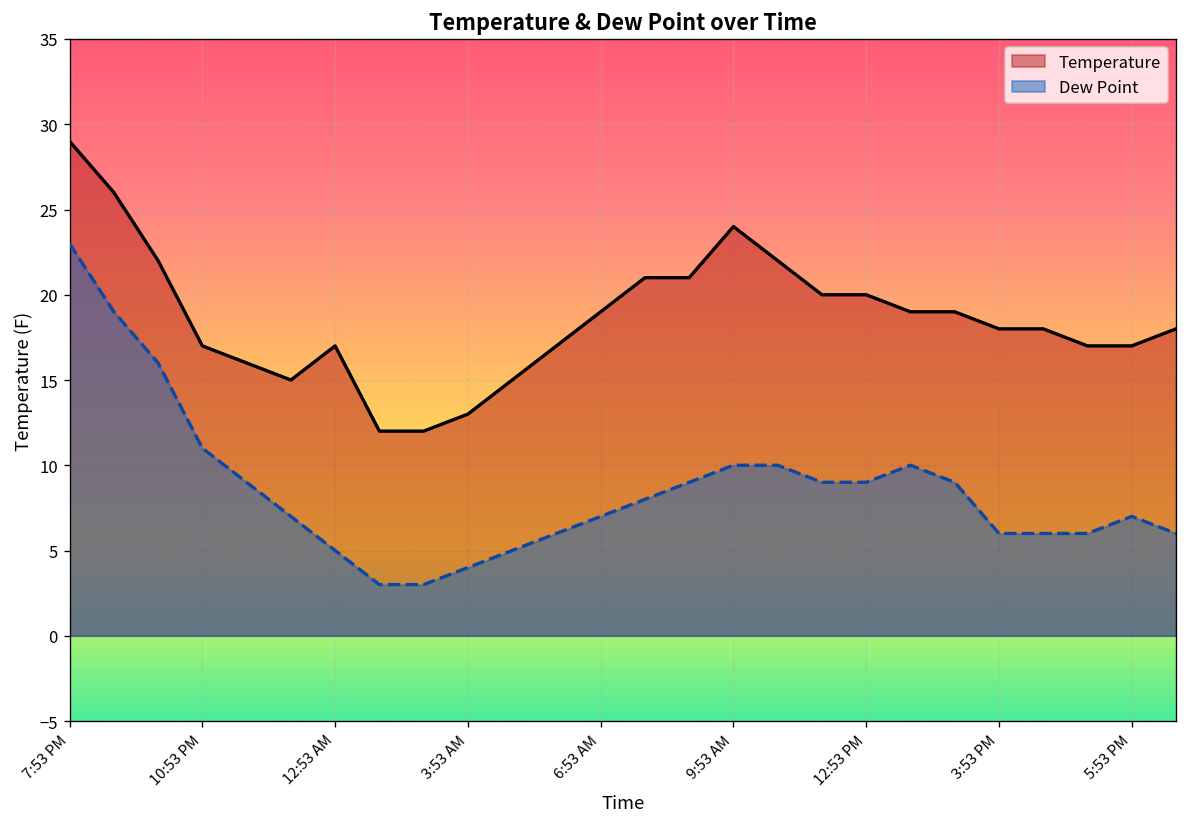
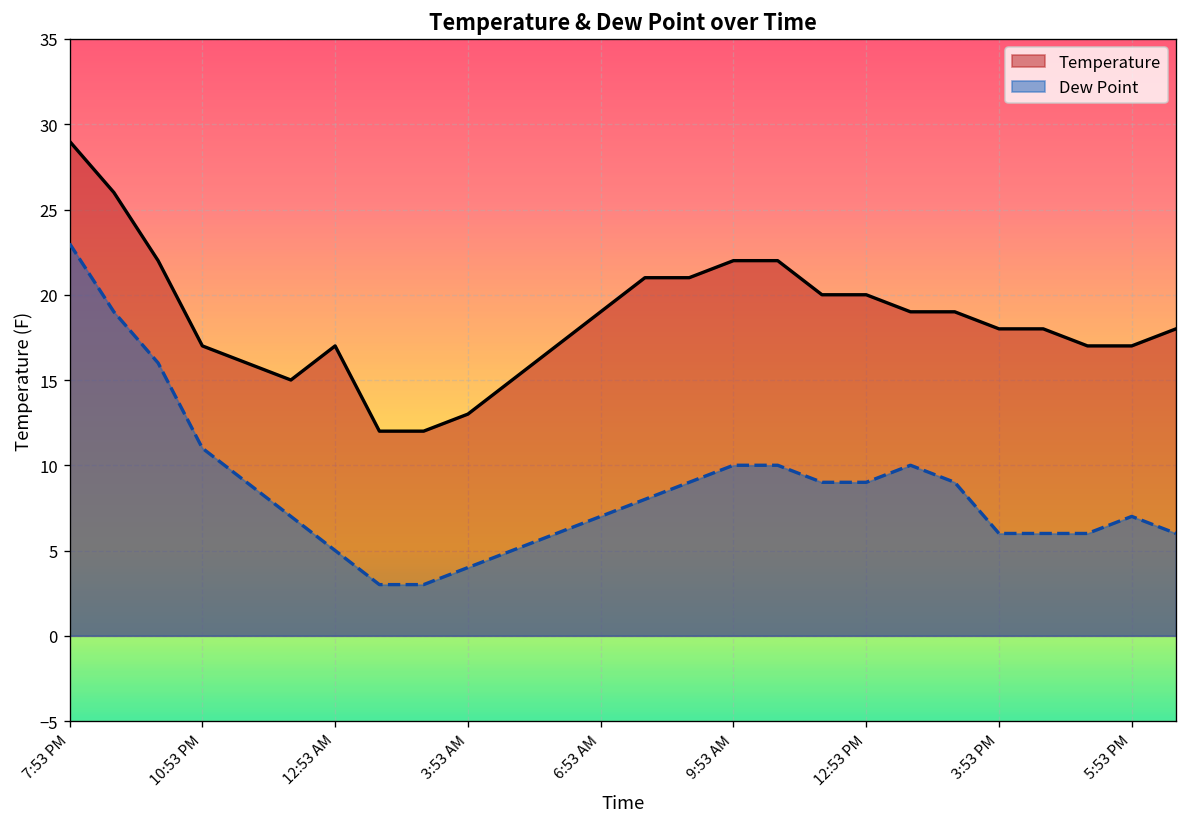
Temperature, 9:53 AM: 24 -> 22
